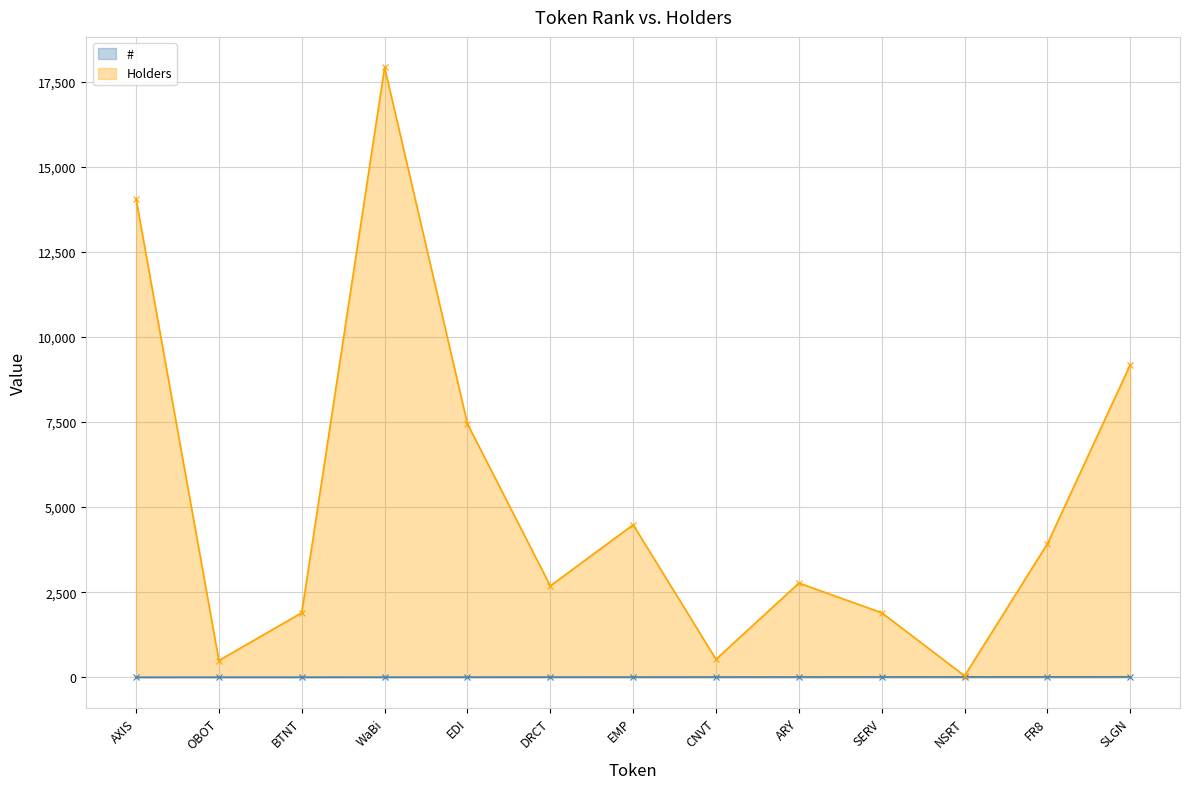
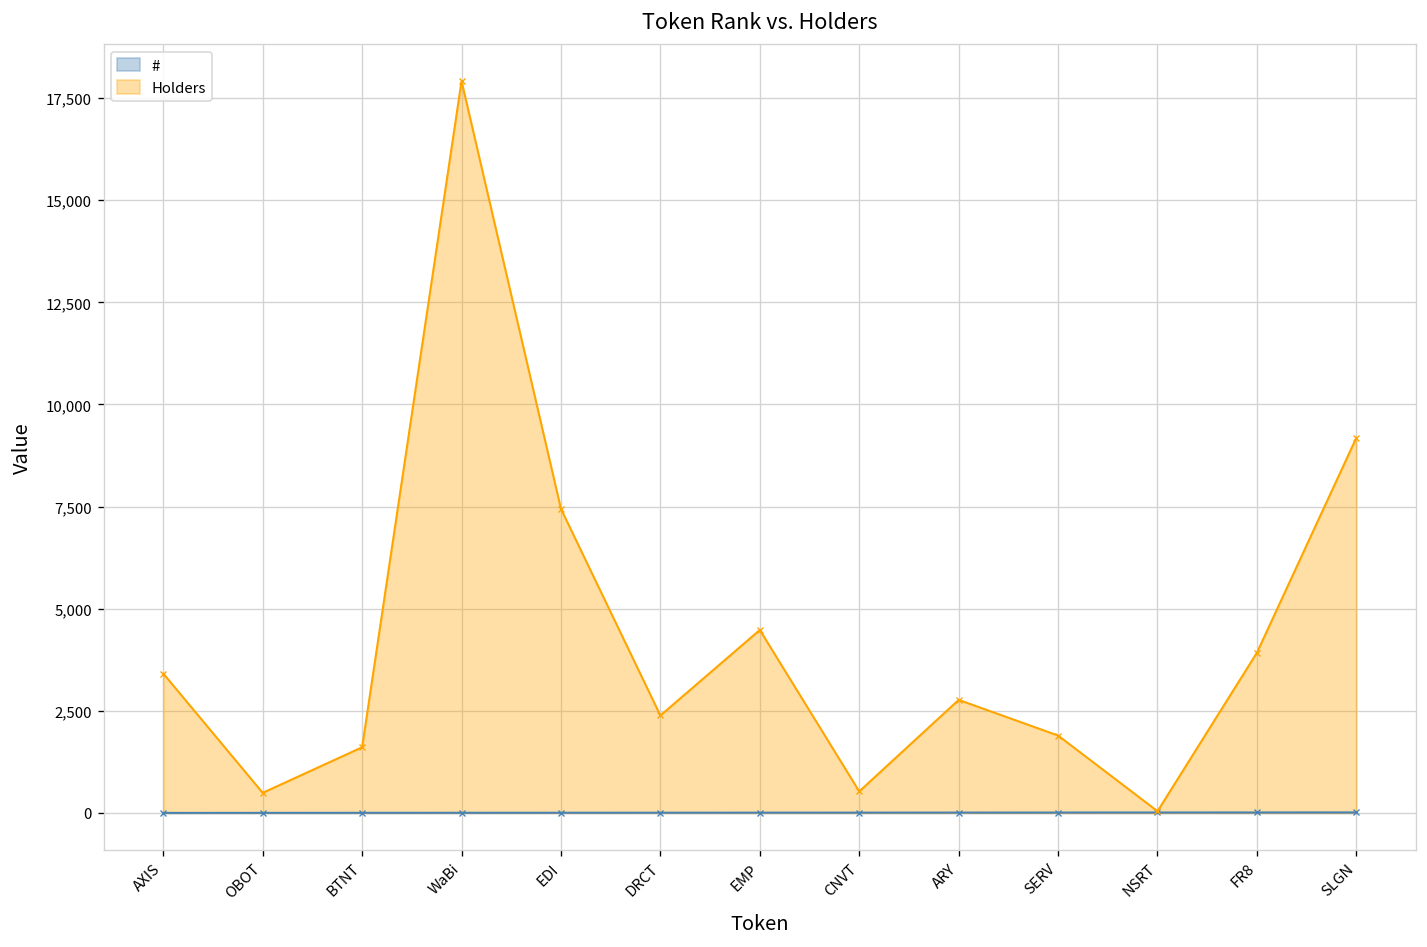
Holders, AXIS: 14,100 -> 3,400
Holders, BTNT: 1,900 -> 1,600
Holders, DRCT: 2,700 -> 2,400
